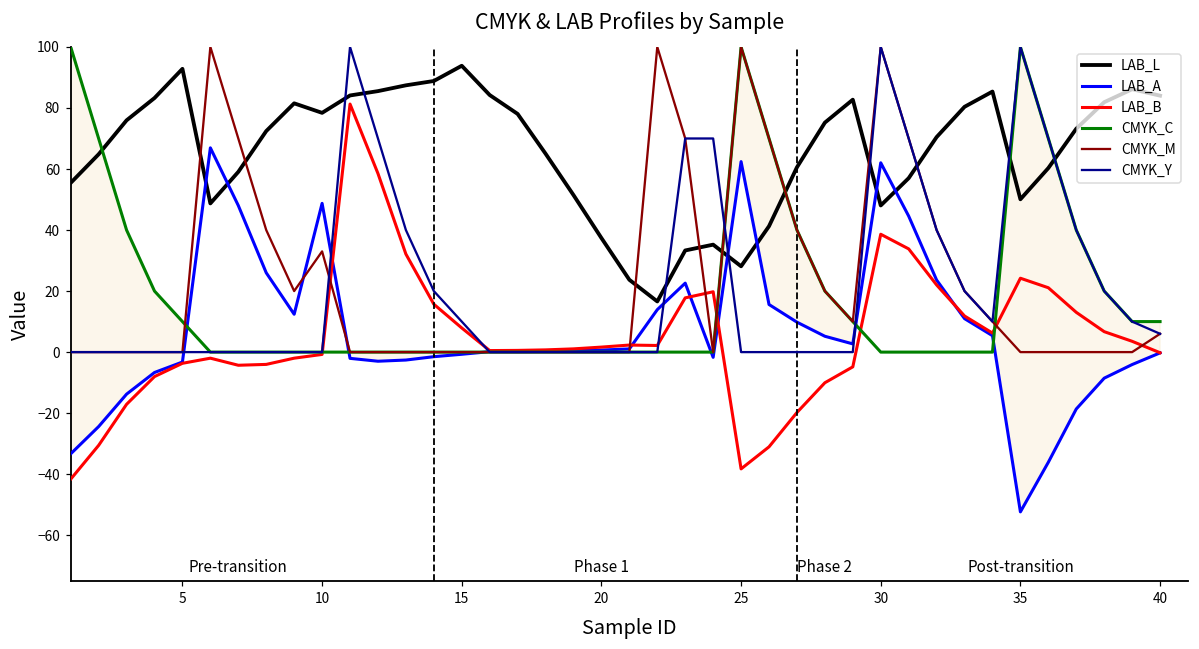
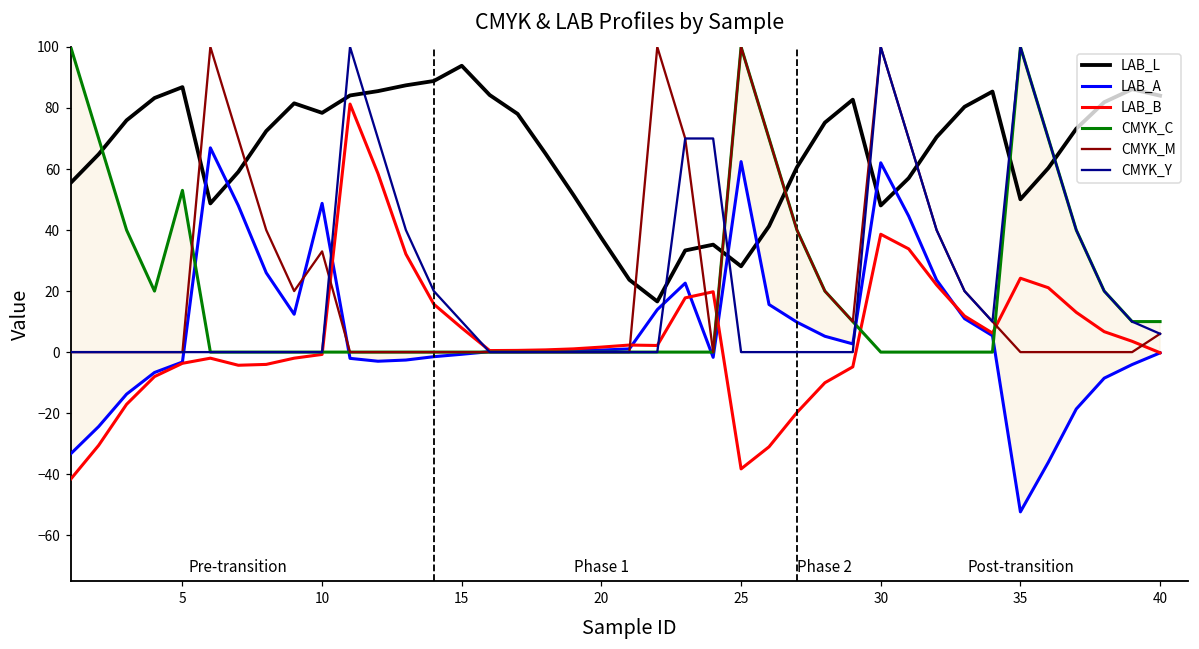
LAB_L, 5: 93 -> 87
CMYK_C, 5: 10 -> 53
